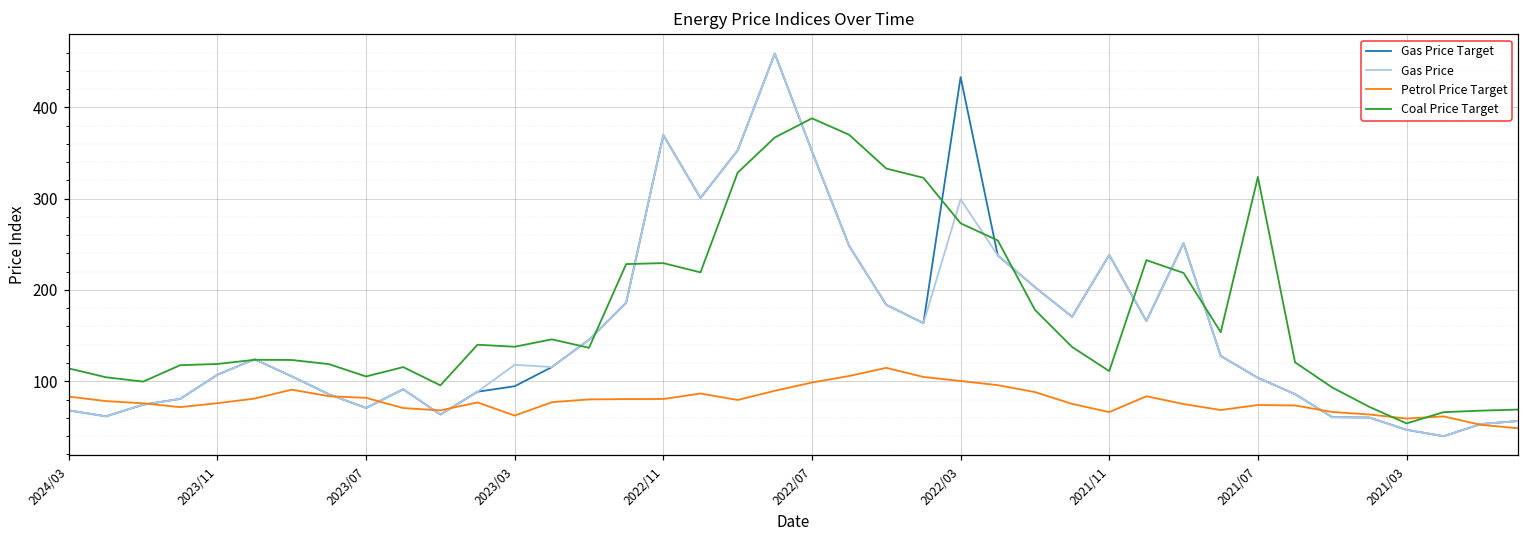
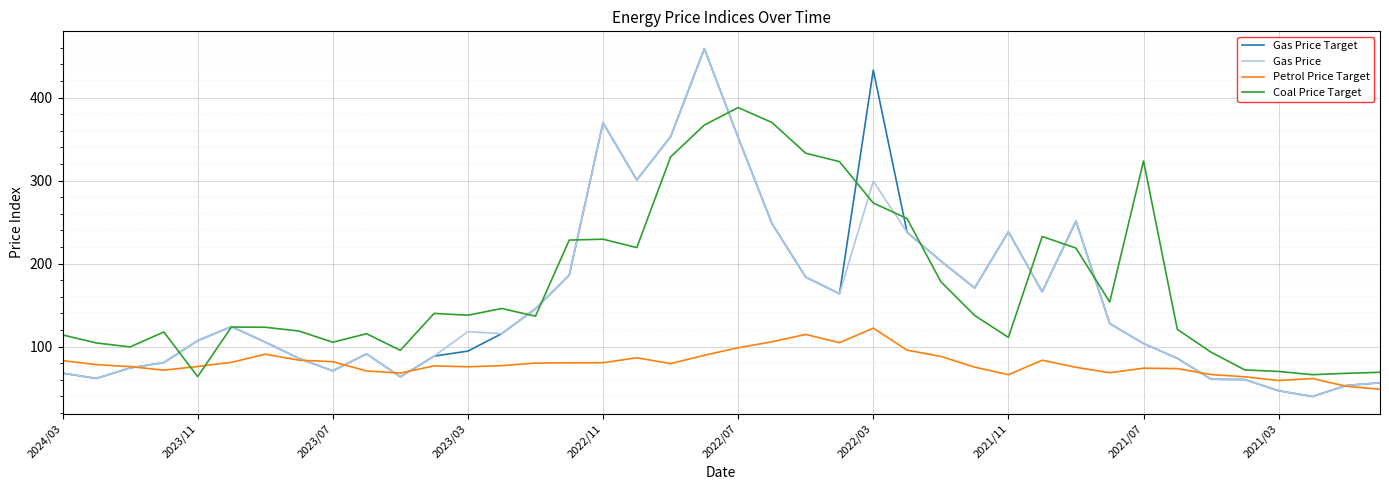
Coal Price Target, 2023/11: 120 -> 60
Petrol Price Target, 2023/03: 60 -> 80
Petrol Price Target, 2022/03: 100 -> 120
Coal Price Target, 2021/03: 50 -> 70
